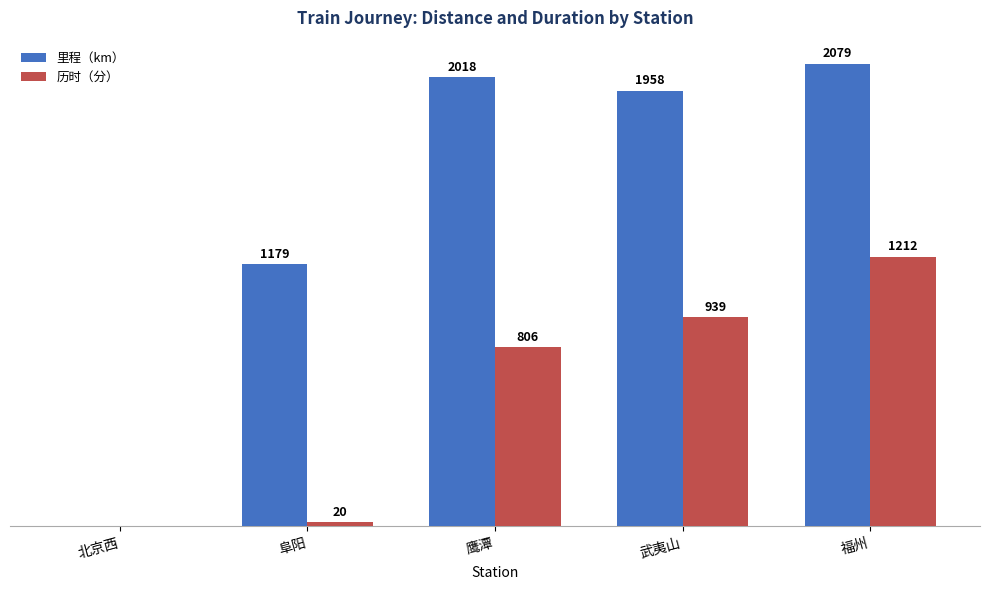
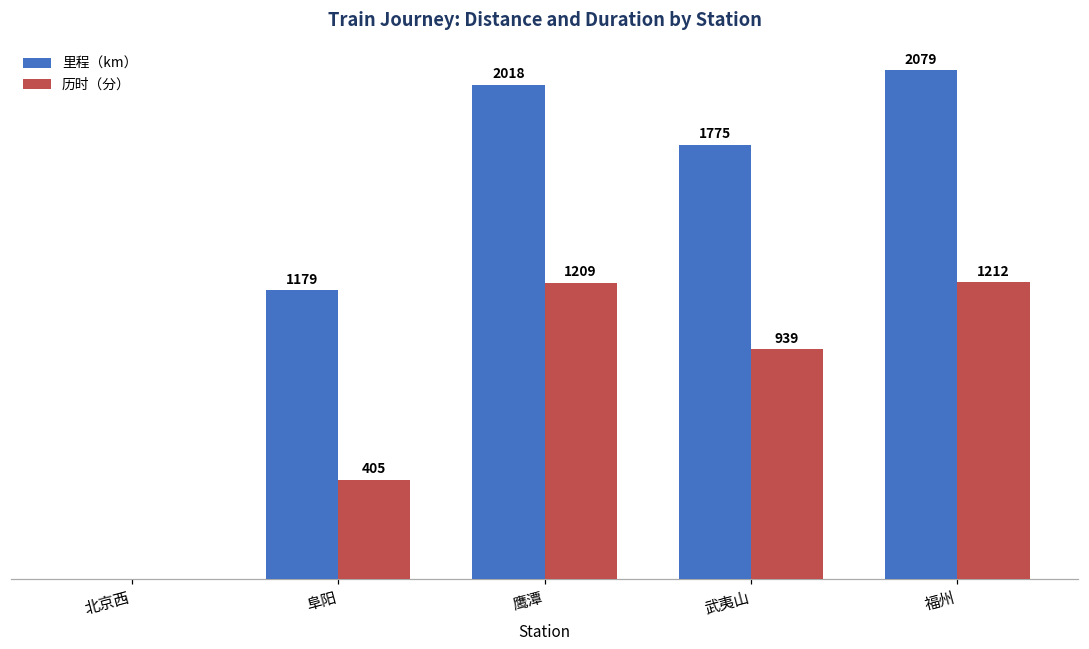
历时（分）, 阜阳: 20 -> 405
历时（分）, 鹰潭: 806 -> 1209
里程（km）, 武夷山: 1958 -> 1775
